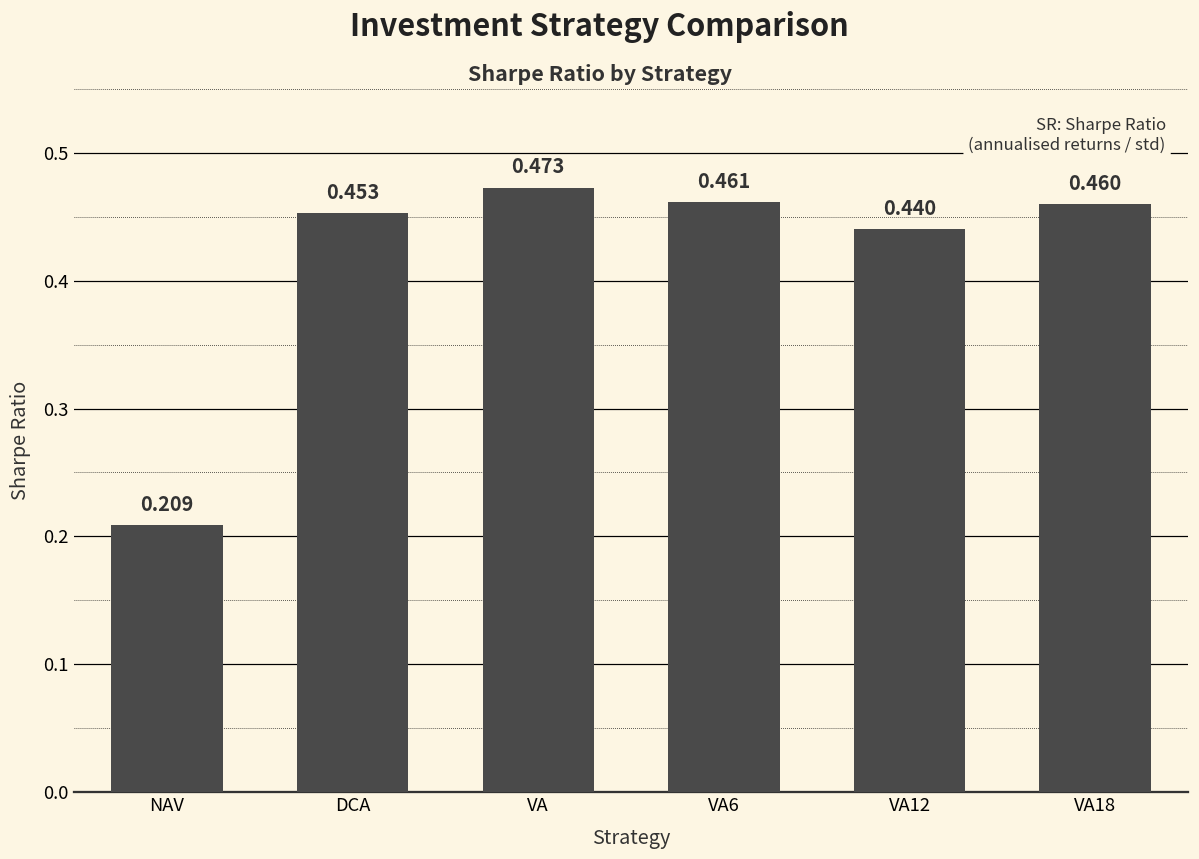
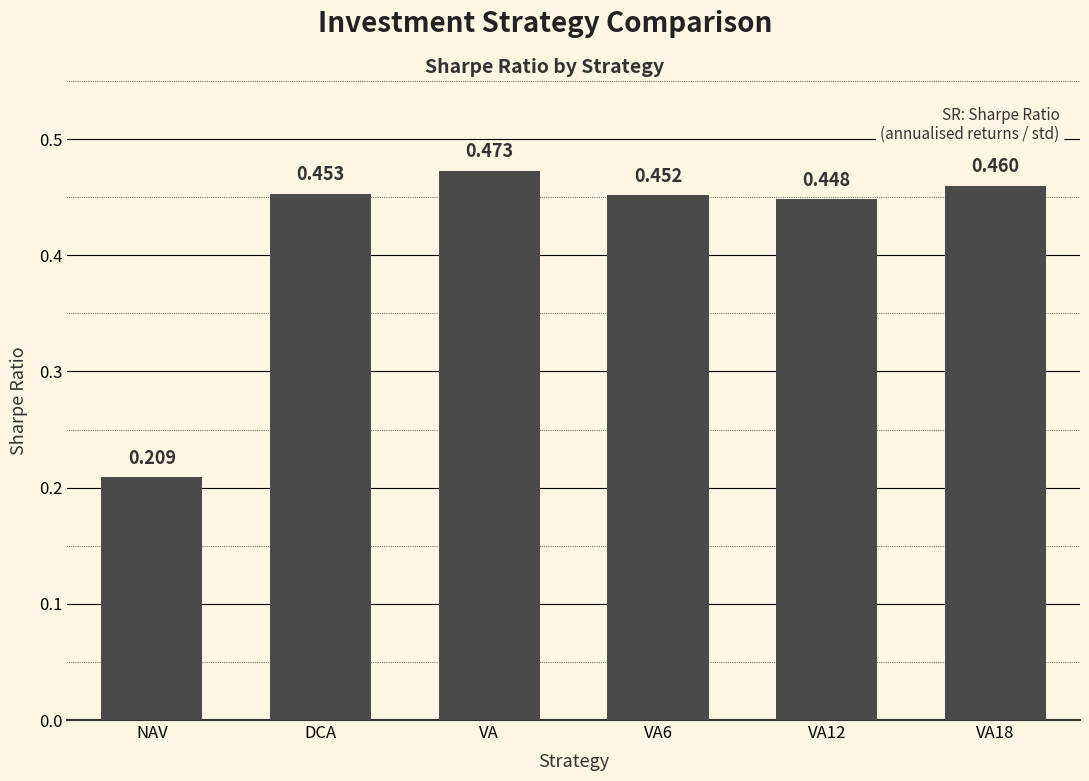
VA6: 0.461 -> 0.452
VA12: 0.440 -> 0.448
